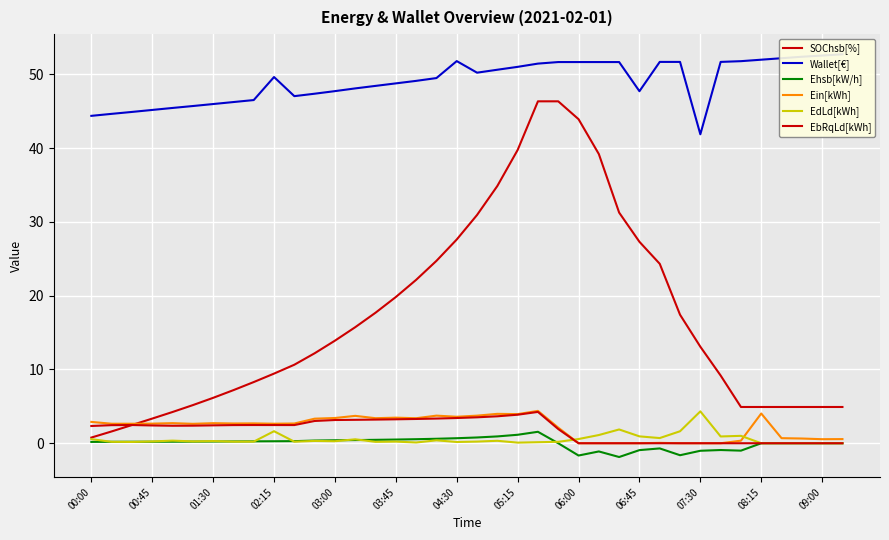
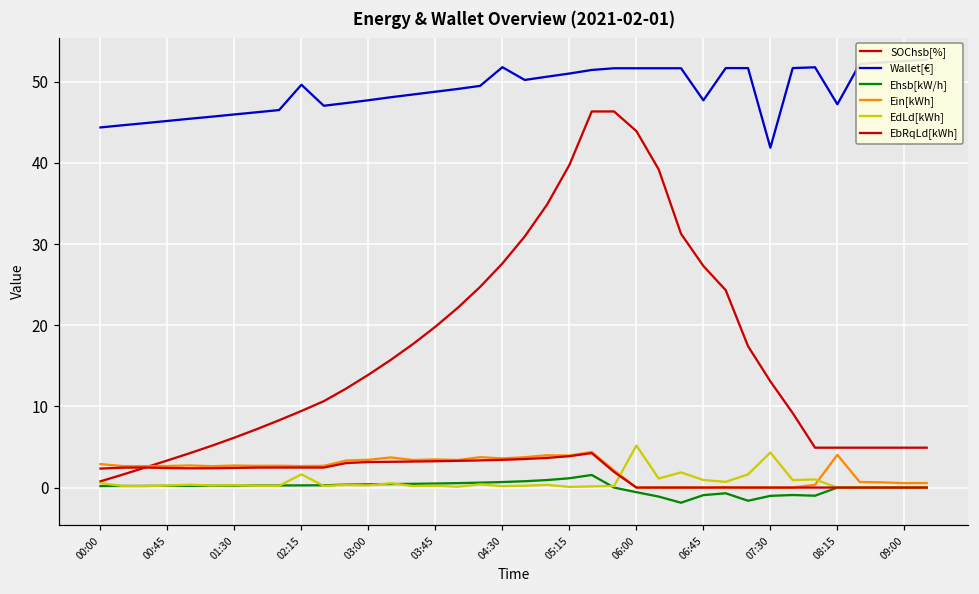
Ehsb[kW/h], 06:00: -2 -> -1
EdLd[kWh], 06:00: 1 -> 5
Wallet[€], 08:15: 52 -> 47
